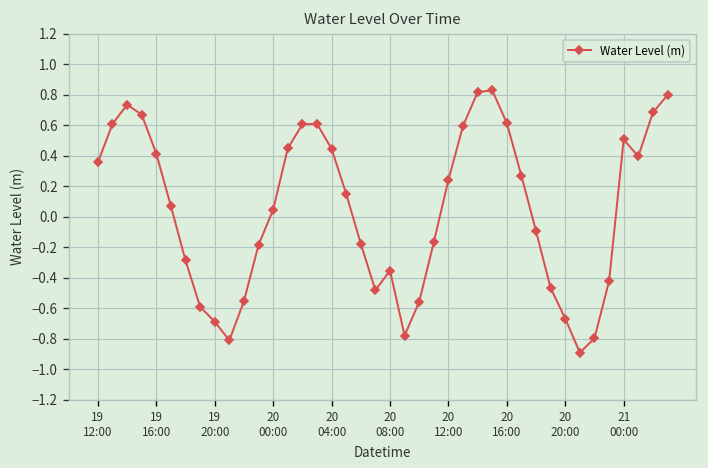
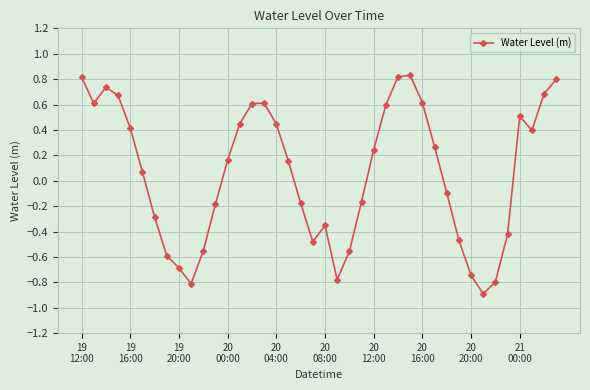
19 12:00: 0.36 -> 0.82
20 00:00: 0.05 -> 0.16
20 20:00: -0.67 -> -0.75
